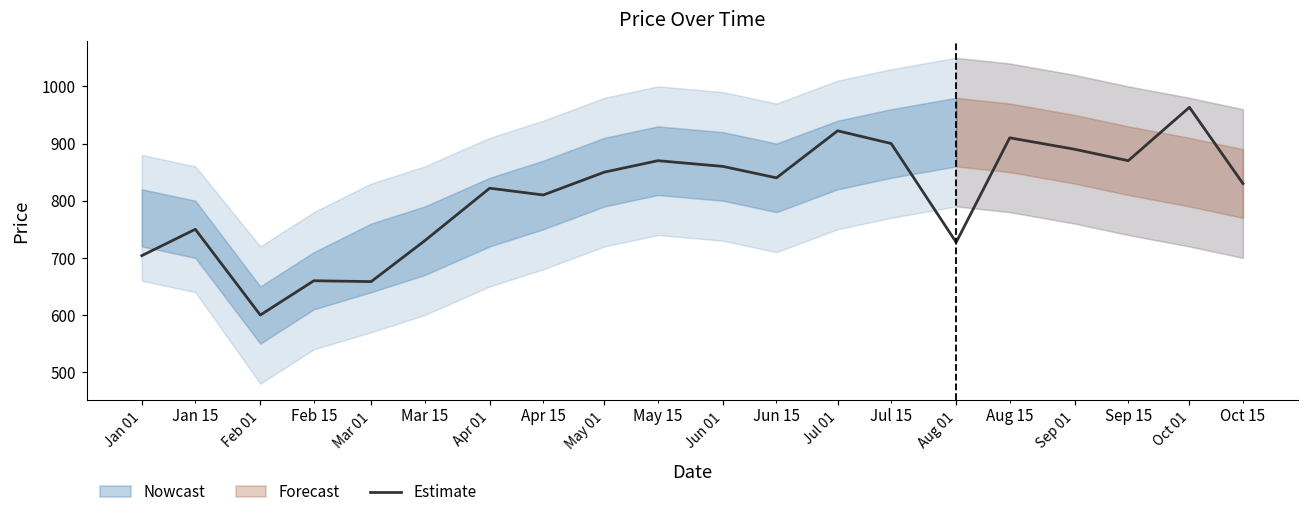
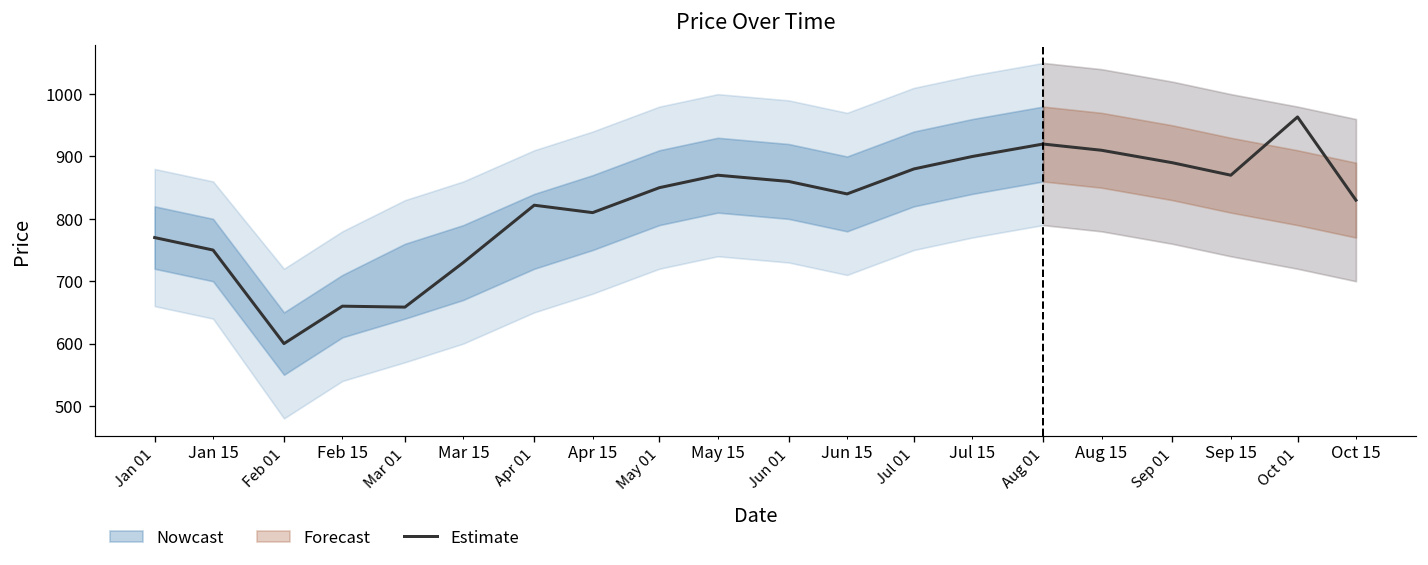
Estimate, Jan 01: 700 -> 770
Estimate, Jul 01: 920 -> 880
Estimate, Aug 01: 730 -> 920
